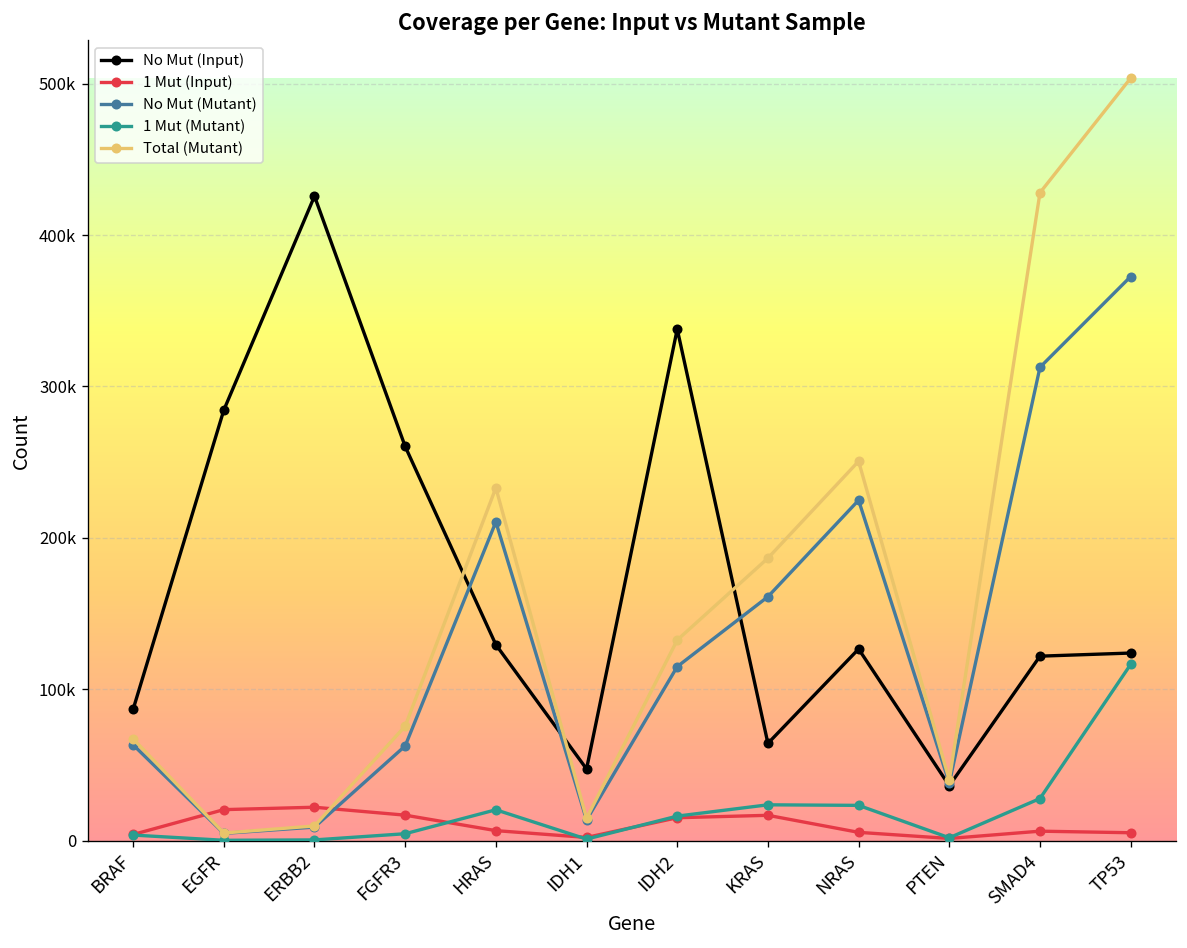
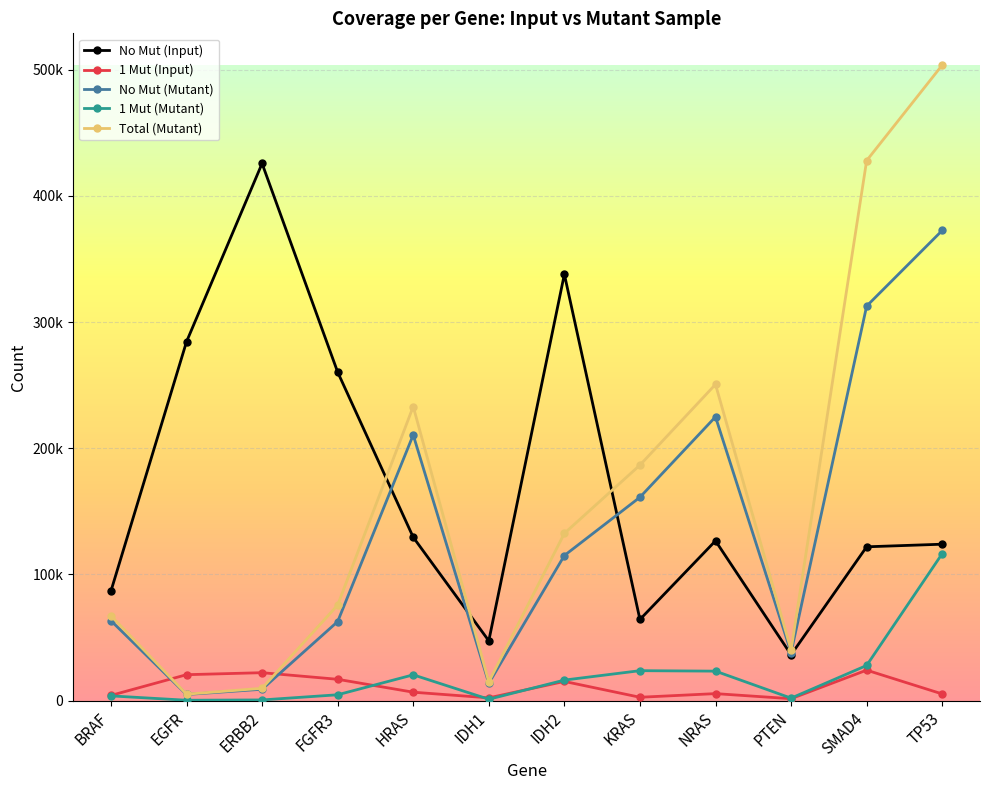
1 Mut (Input), KRAS: 17000 -> 3000
1 Mut (Input), SMAD4: 6000 -> 24000
